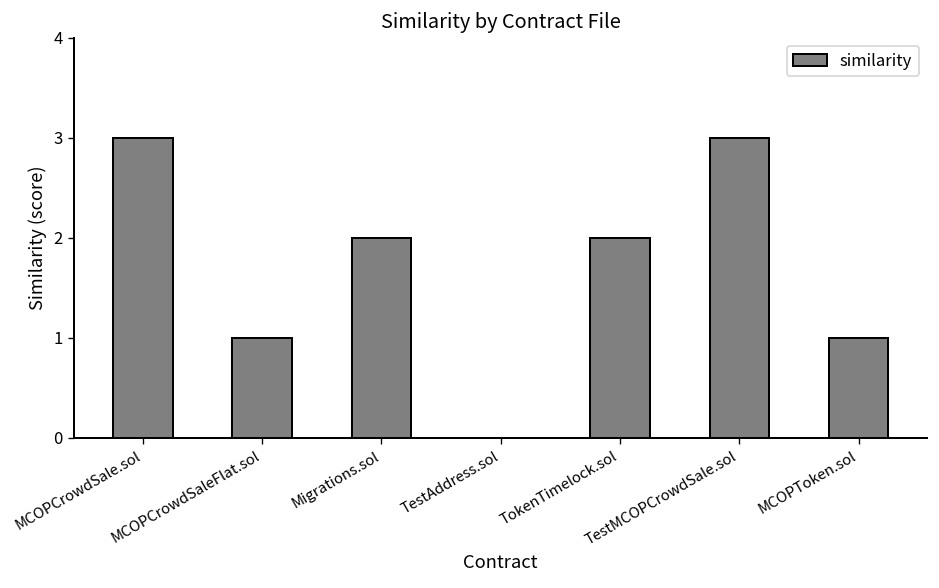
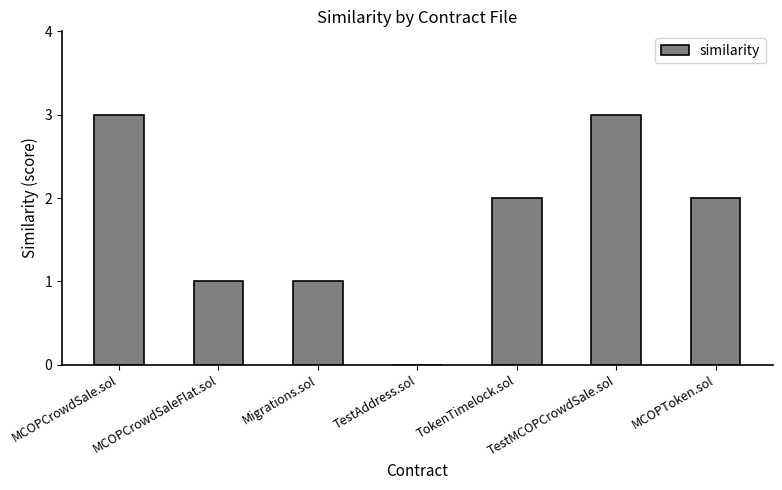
Migrations.sol: 2 -> 1
MCOPToken.sol: 1 -> 2
